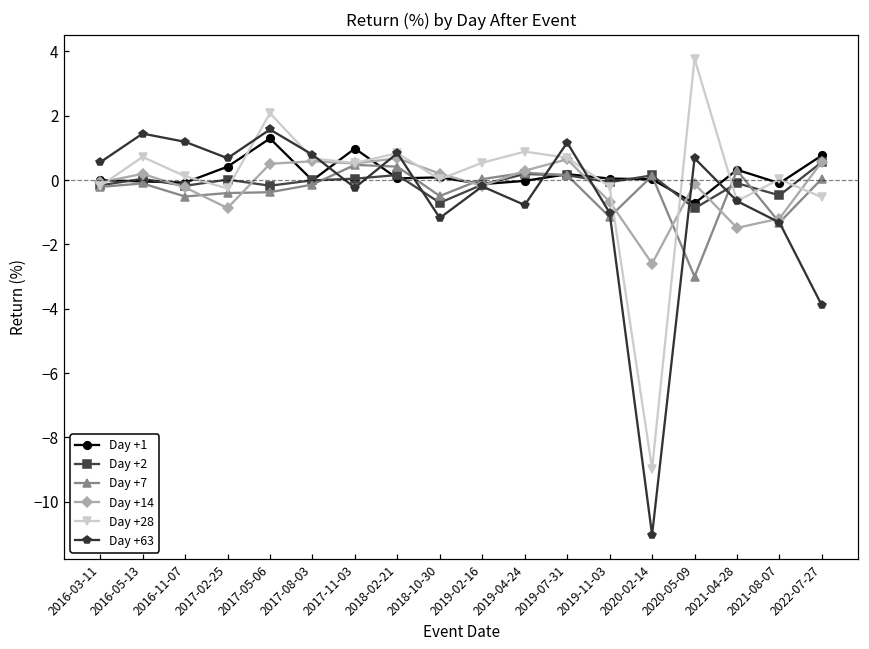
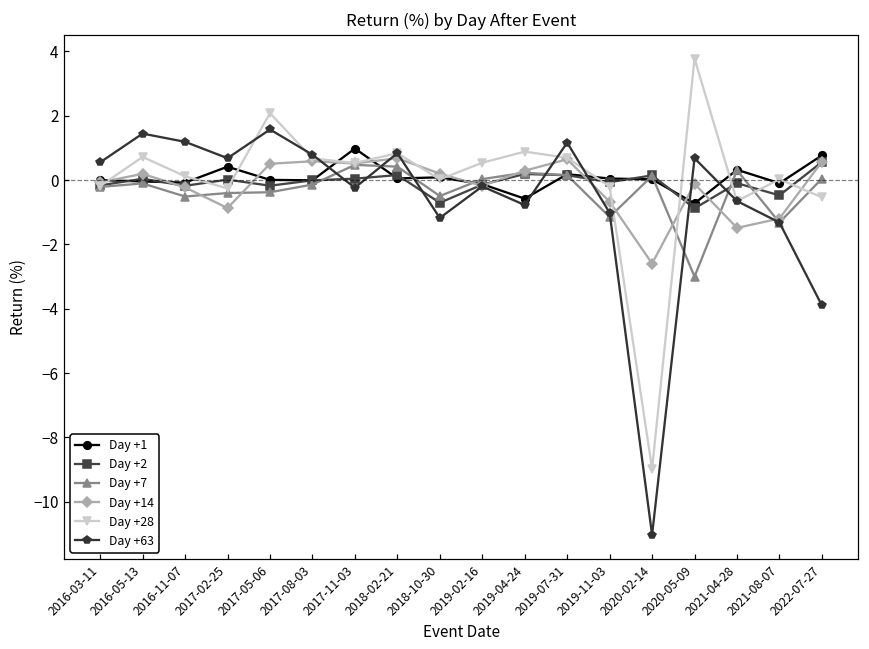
Day +1, 2017-05-06: 1.3 -> 0.0
Day +1, 2019-04-24: 0.0 -> -0.6
